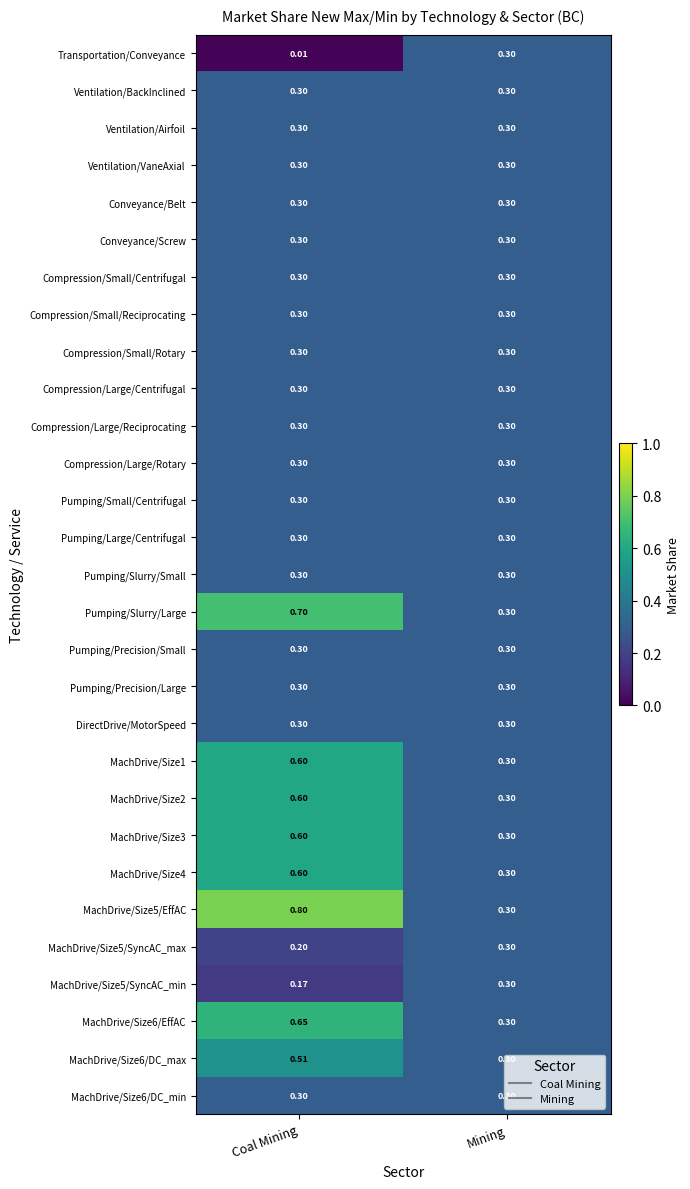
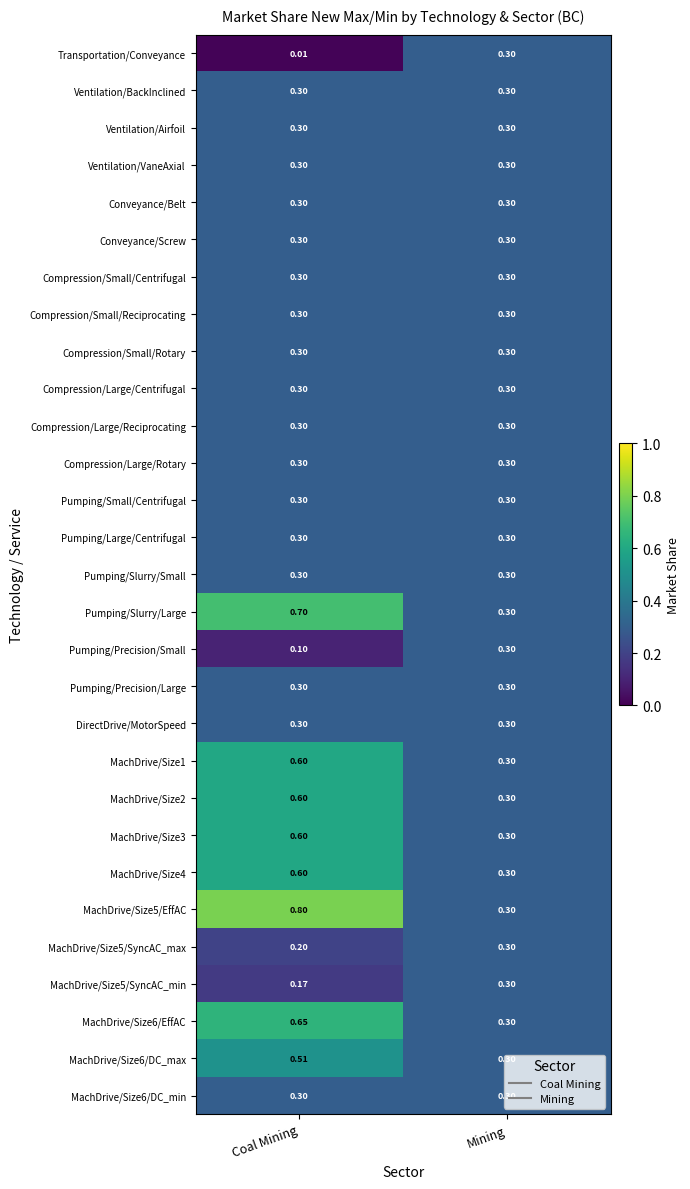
Pumping/Precision/Small, Coal Mining: 0.30 -> 0.10
